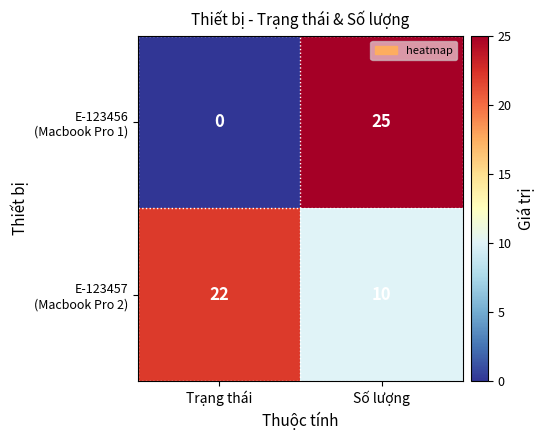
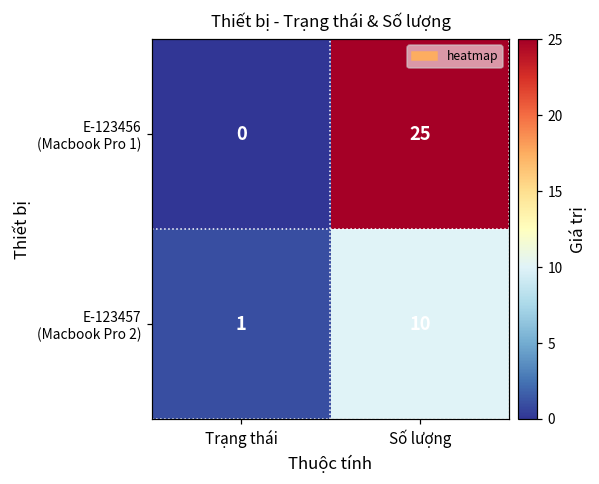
E-123457 (Macbook Pro 2), Trạng thái: 22 -> 1
